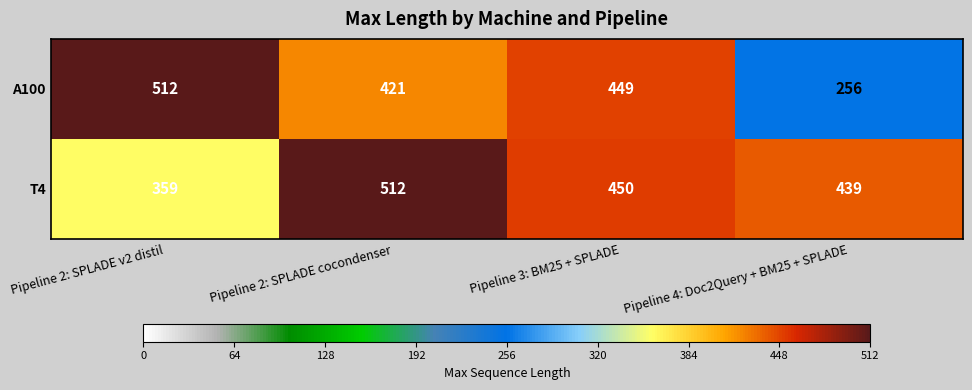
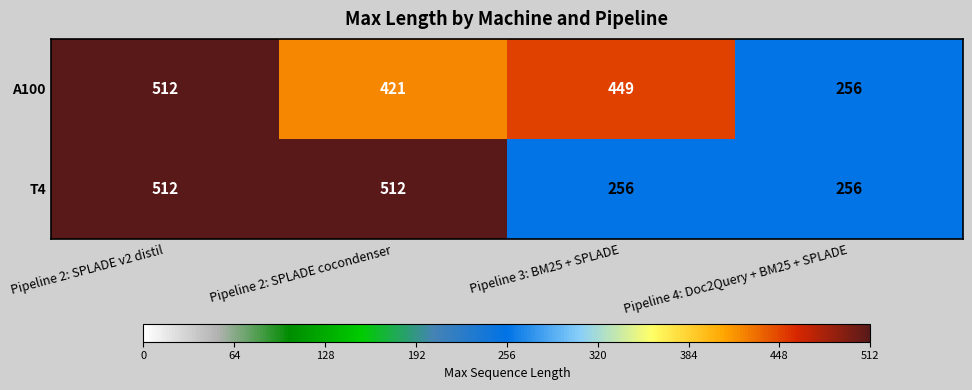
T4, Pipeline 2: SPLADE v2 distil: 359 -> 512
T4, Pipeline 3: BM25 + SPLADE: 450 -> 256
T4, Pipeline 4: Doc2Query + BM25 + SPLADE: 439 -> 256
